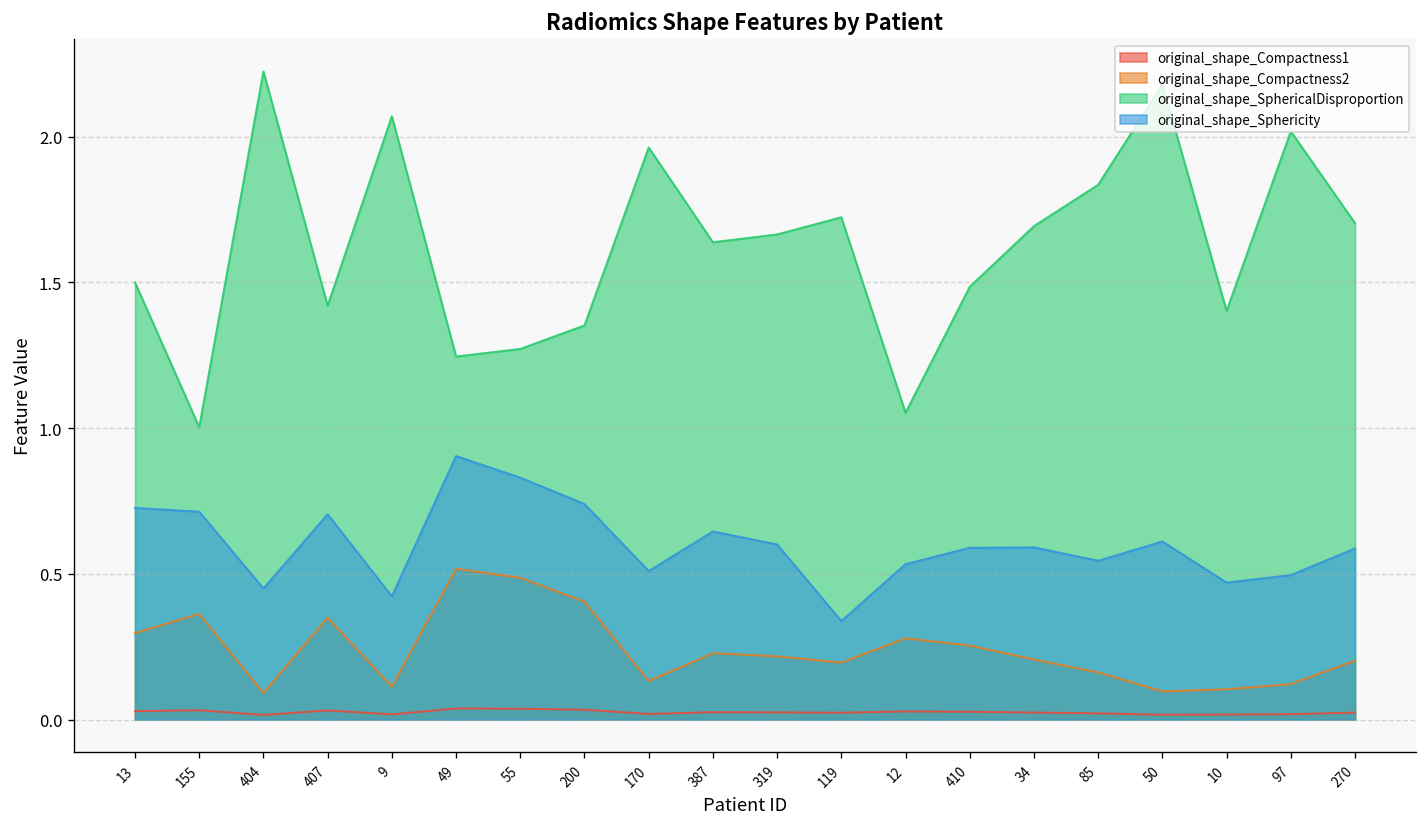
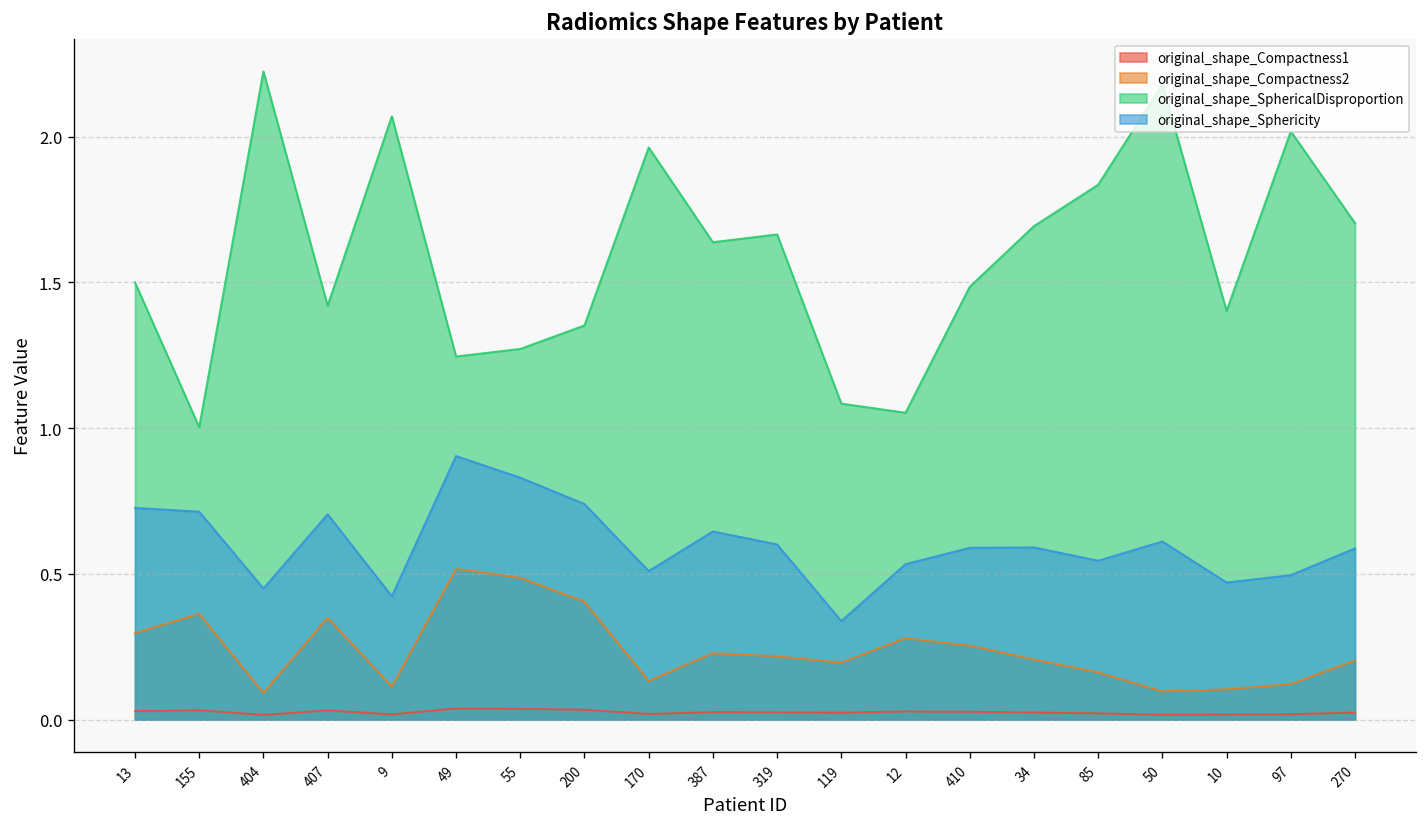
original_shape_SphericalDisproportion, 119: 1.72 -> 1.08
